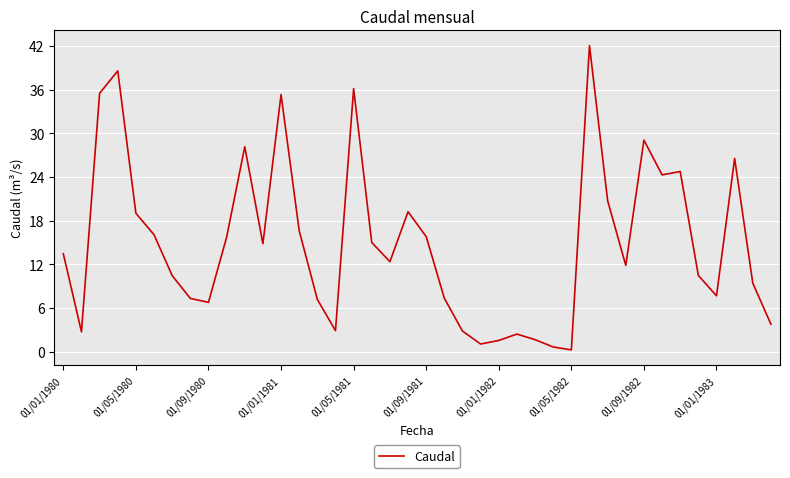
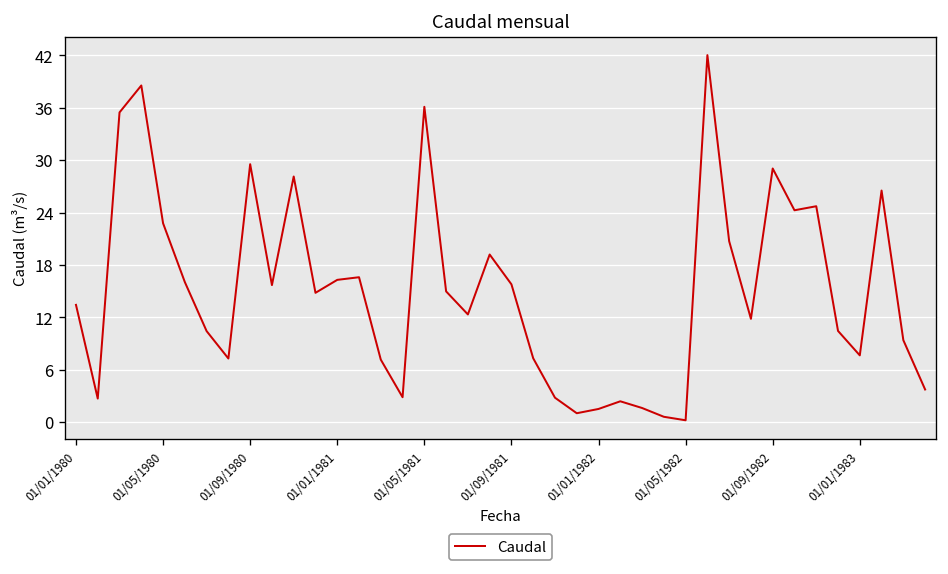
01/05/1980: 19 -> 23
01/09/1980: 7 -> 30
01/01/1981: 35 -> 16
